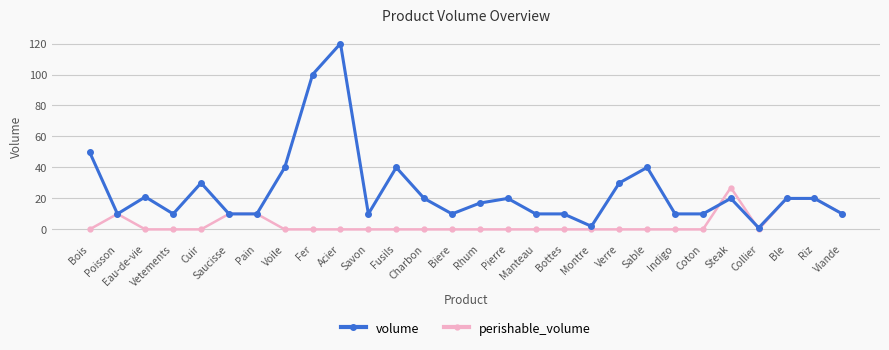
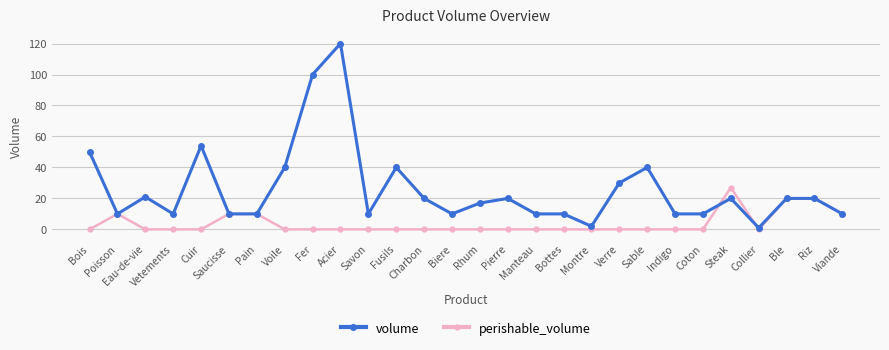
volume, Cuir: 30 -> 54
